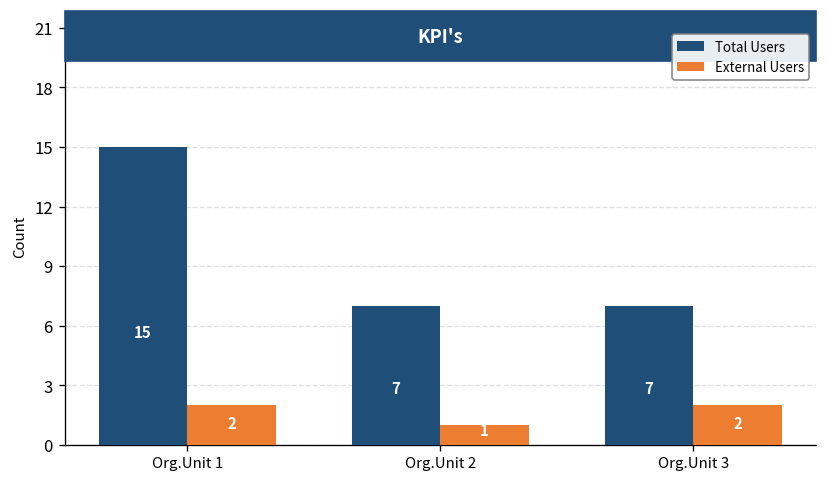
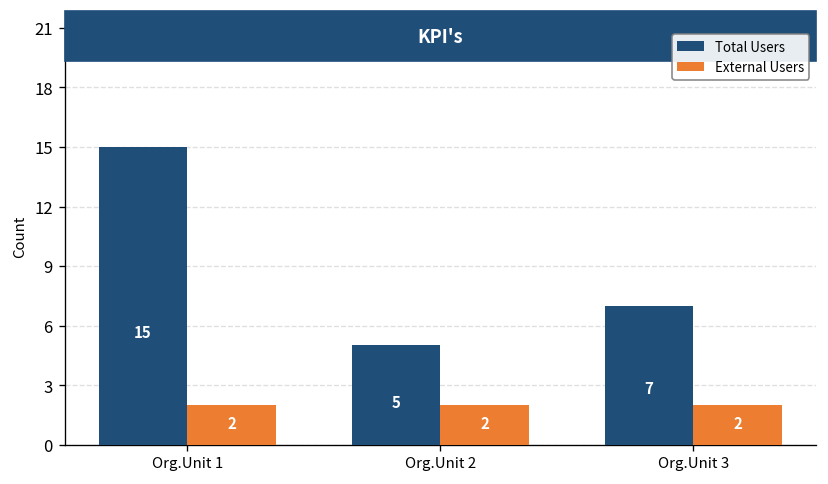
Total Users, Org.Unit 2: 7 -> 5
External Users, Org.Unit 2: 1 -> 2
